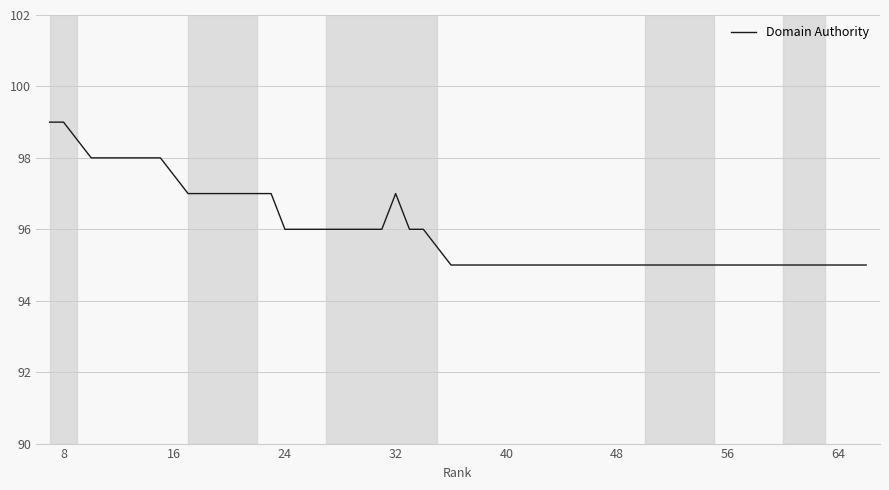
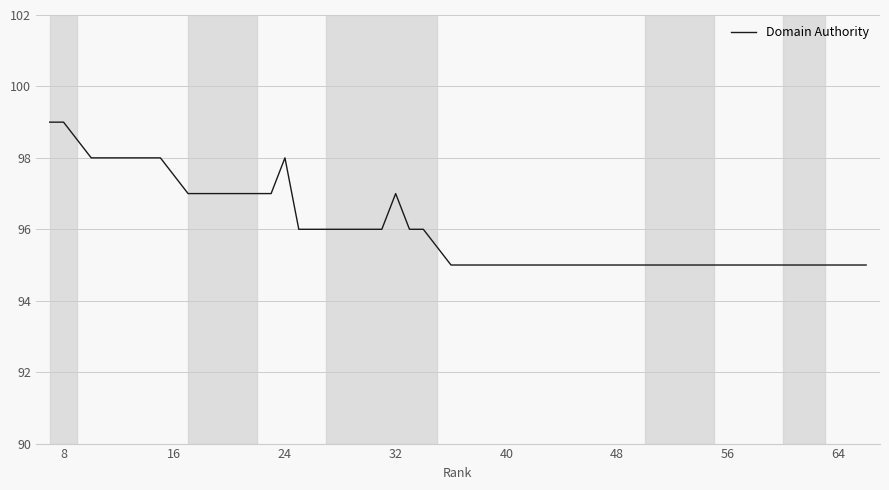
24: 96 -> 98
